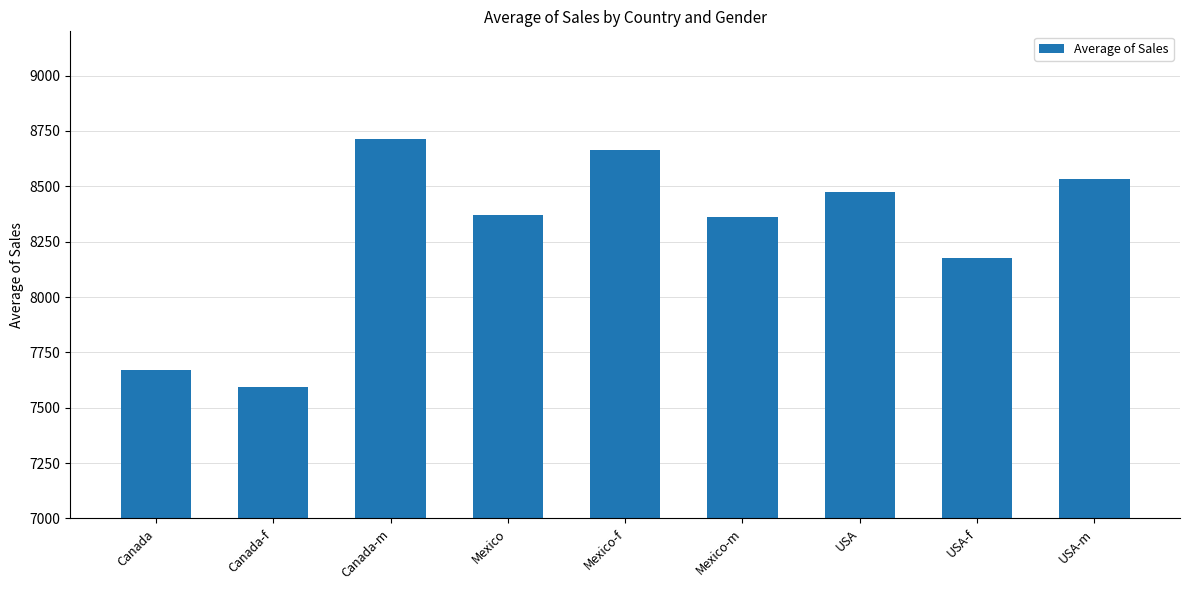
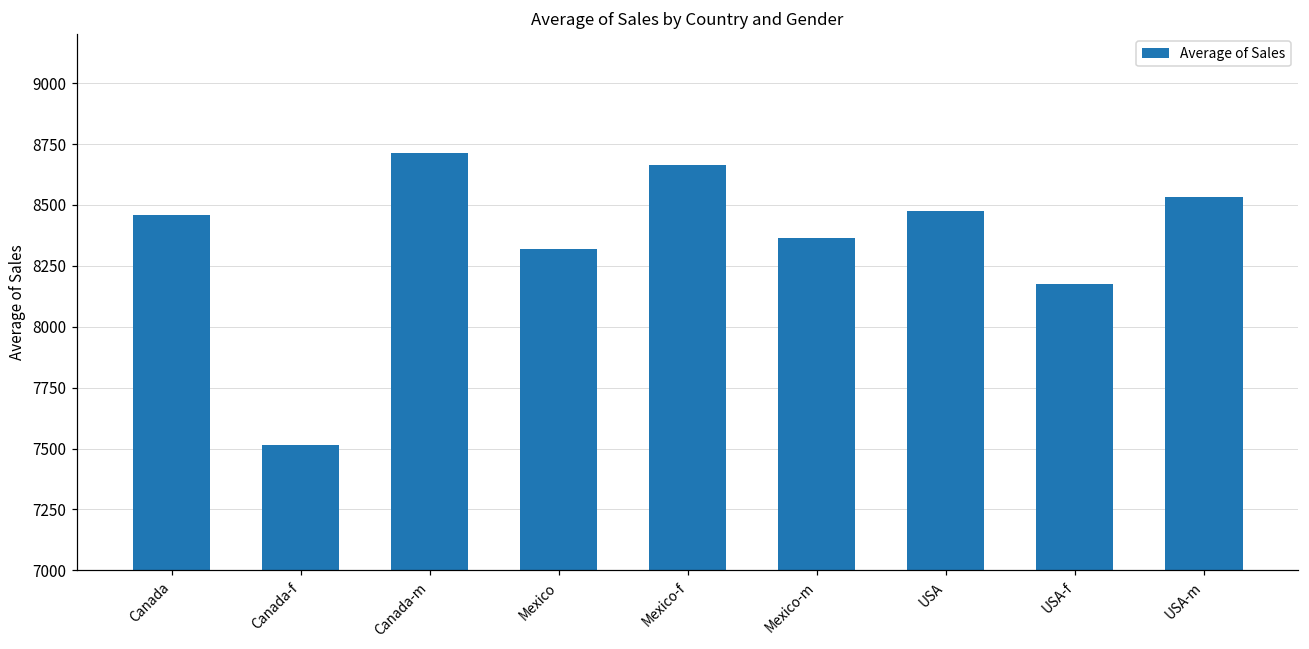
Canada: 7670 -> 8460
Canada-f: 7600 -> 7520
Mexico: 8370 -> 8320
